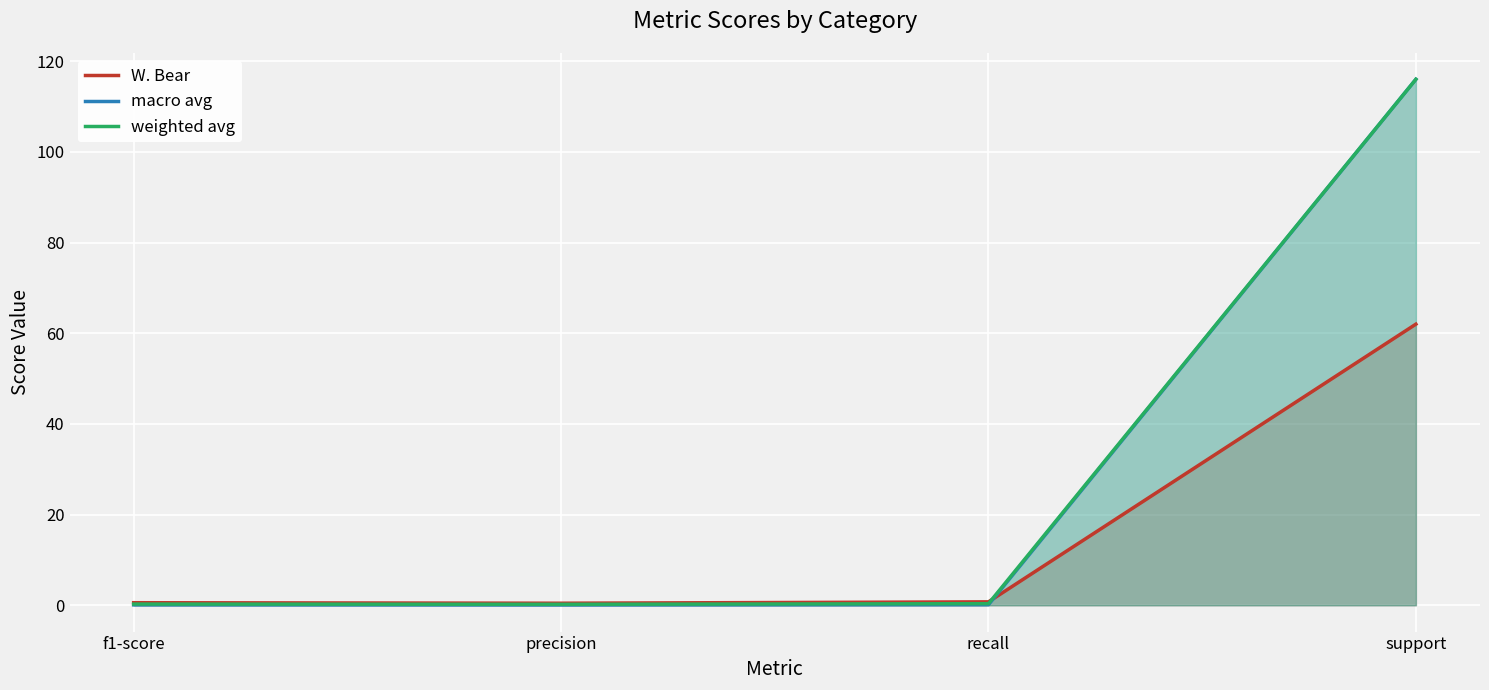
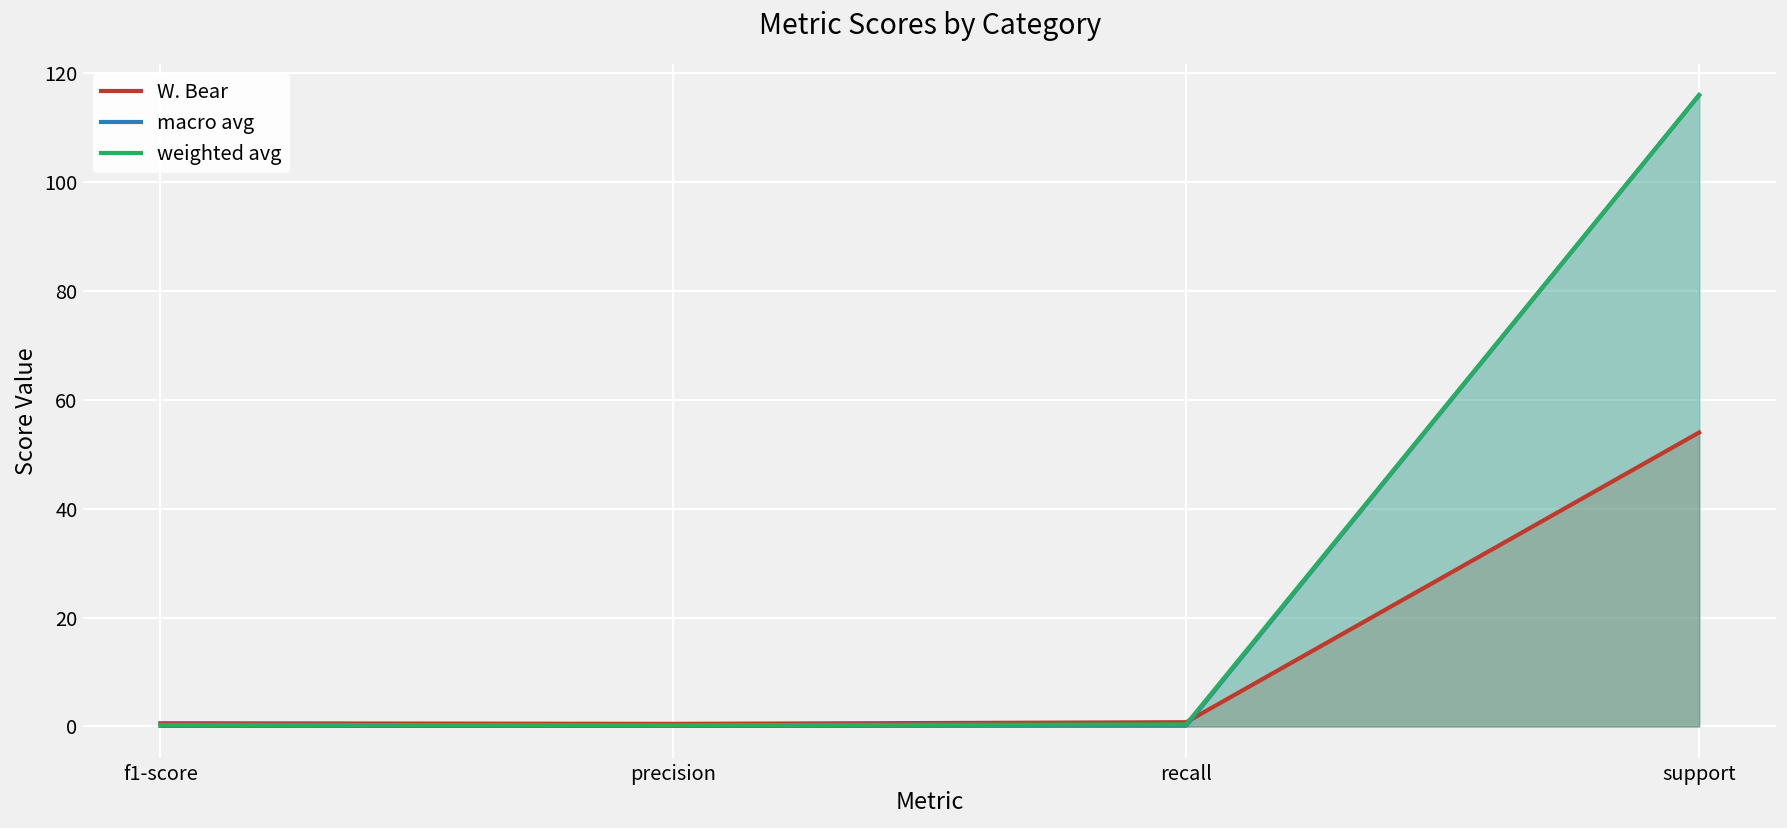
W. Bear, support: 62 -> 54
